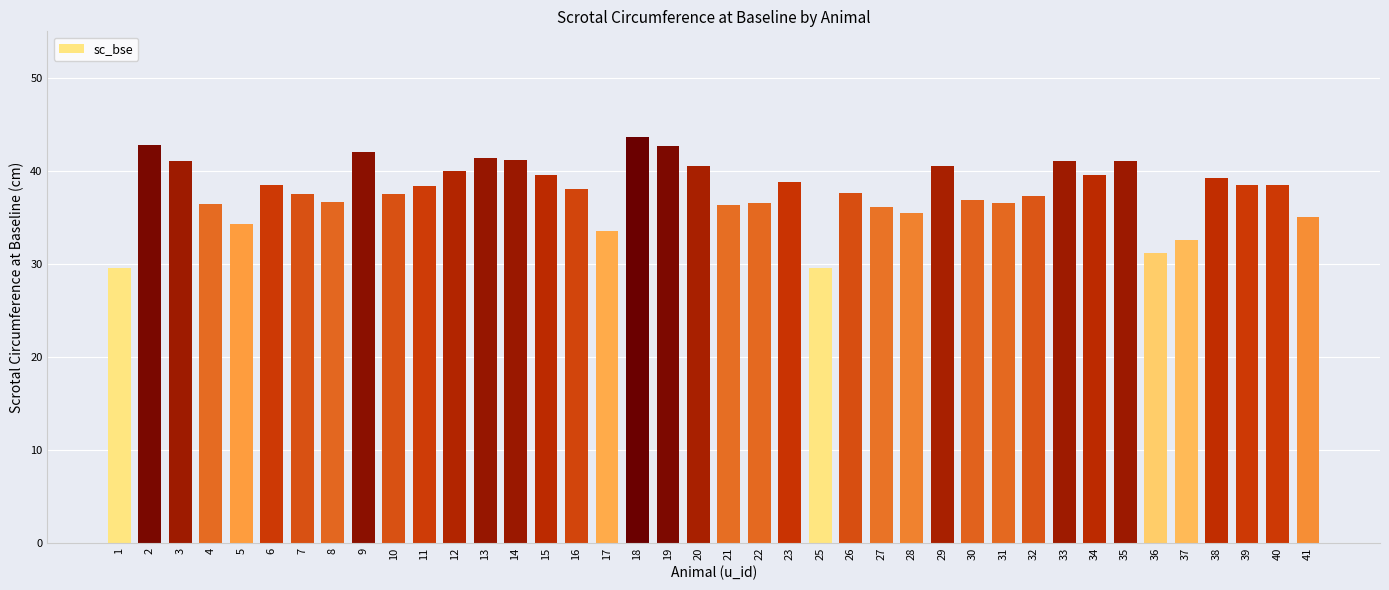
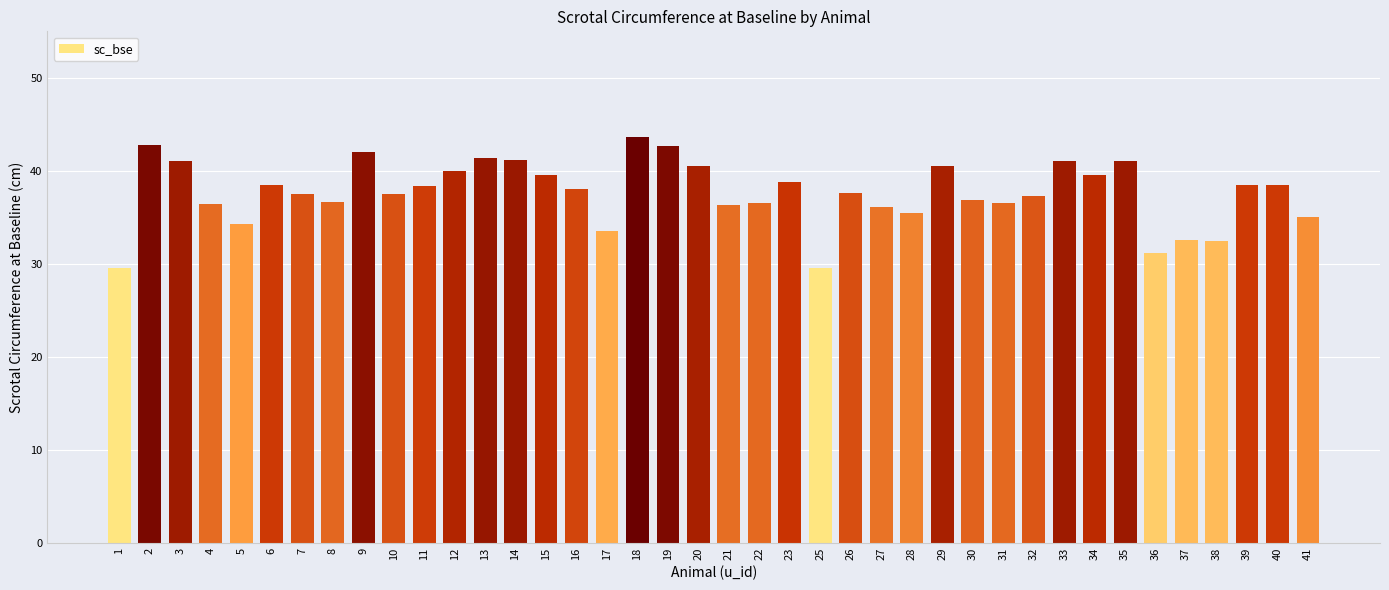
38: 39 -> 32
